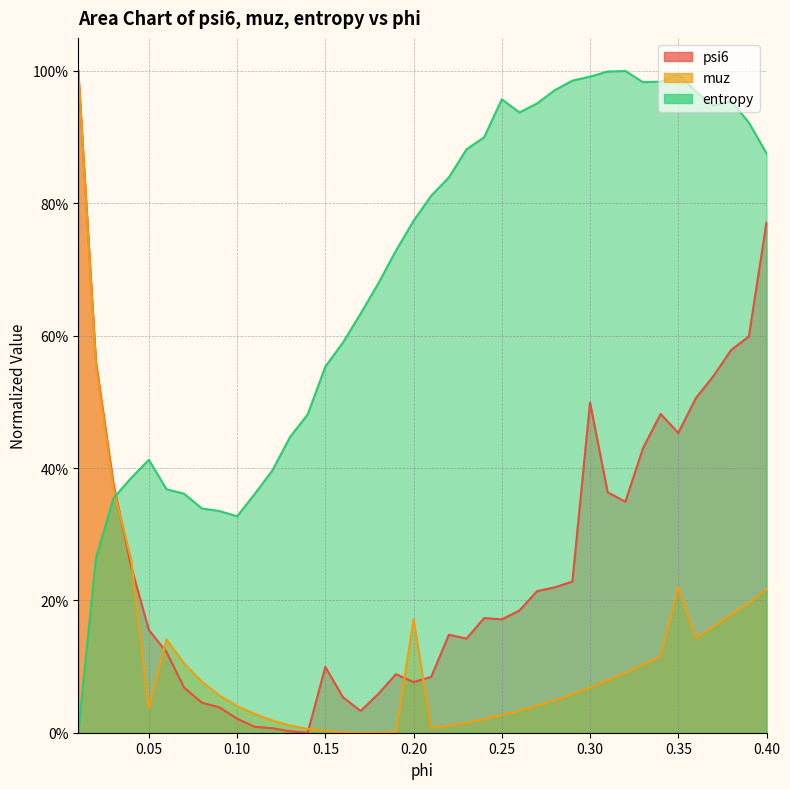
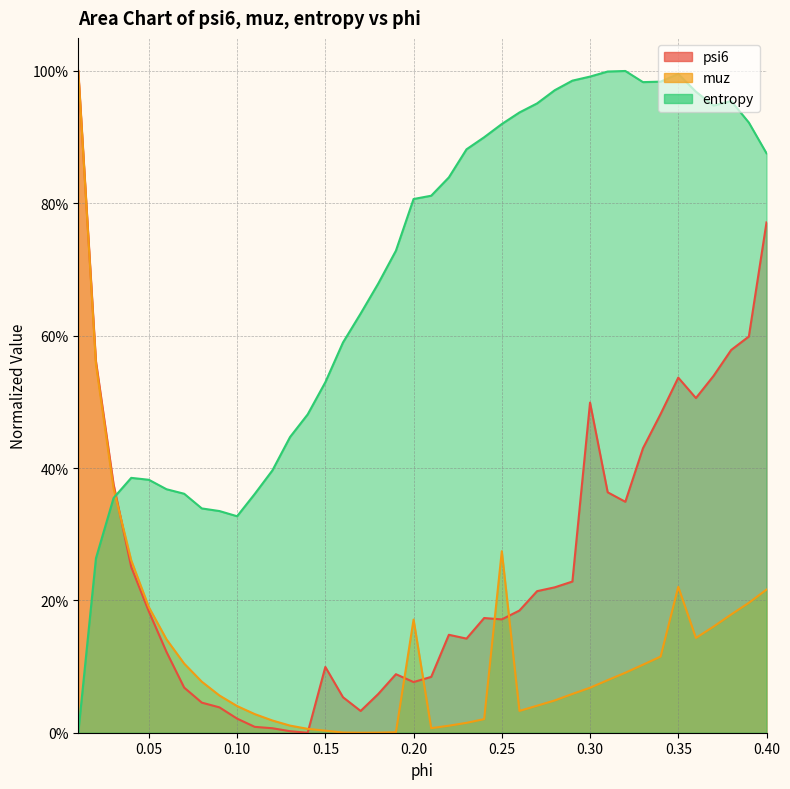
psi6, 0.05: 16% -> 18%
muz, 0.05: 4% -> 19%
entropy, 0.05: 41% -> 38%
entropy, 0.15: 55% -> 53%
entropy, 0.20: 77% -> 81%
muz, 0.25: 3% -> 27%
entropy, 0.25: 96% -> 92%
psi6, 0.35: 45% -> 54%
